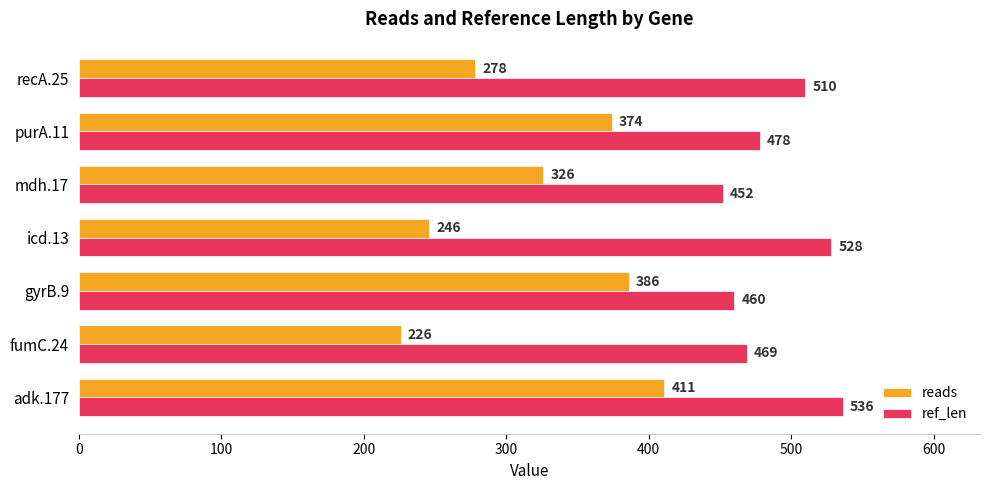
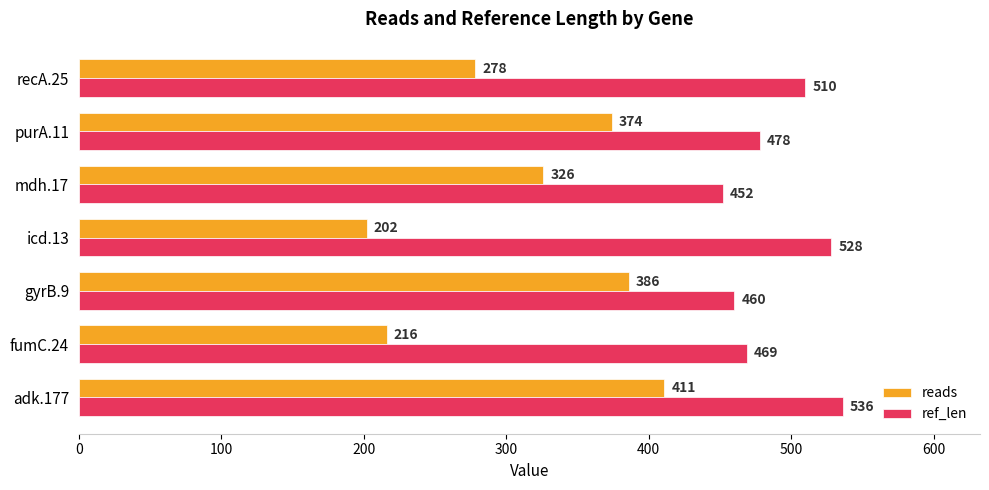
reads, icd.13: 246 -> 202
reads, fumC.24: 226 -> 216
